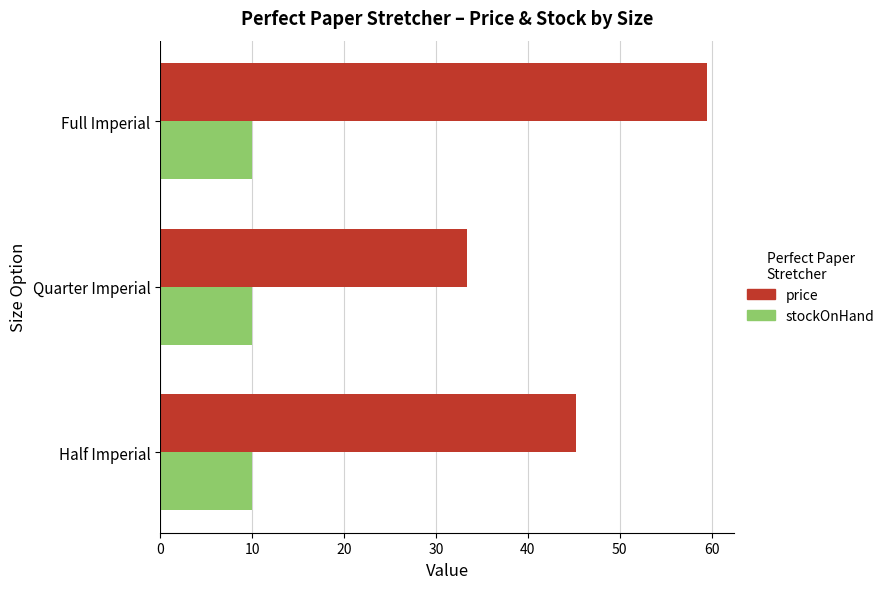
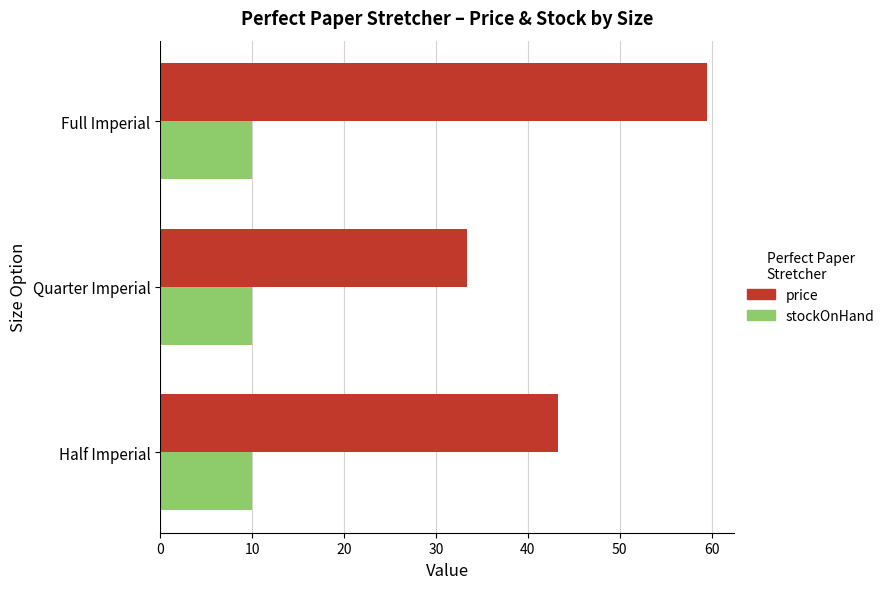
price, Half Imperial: 45 -> 43
